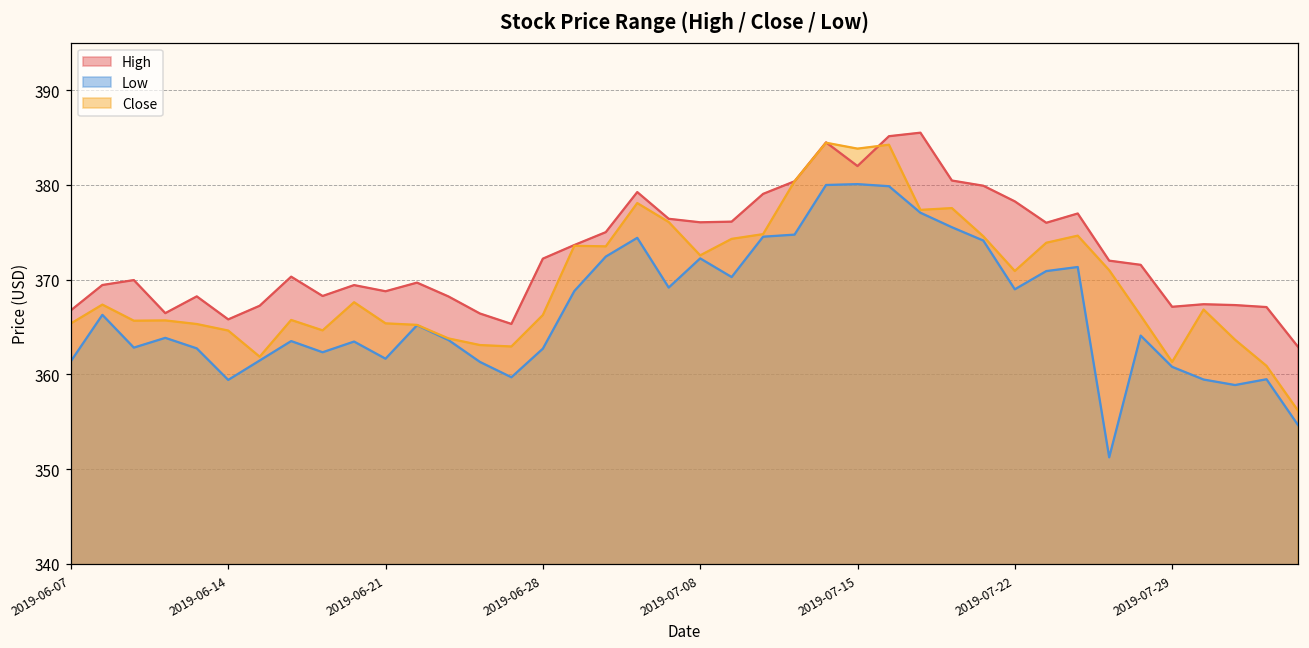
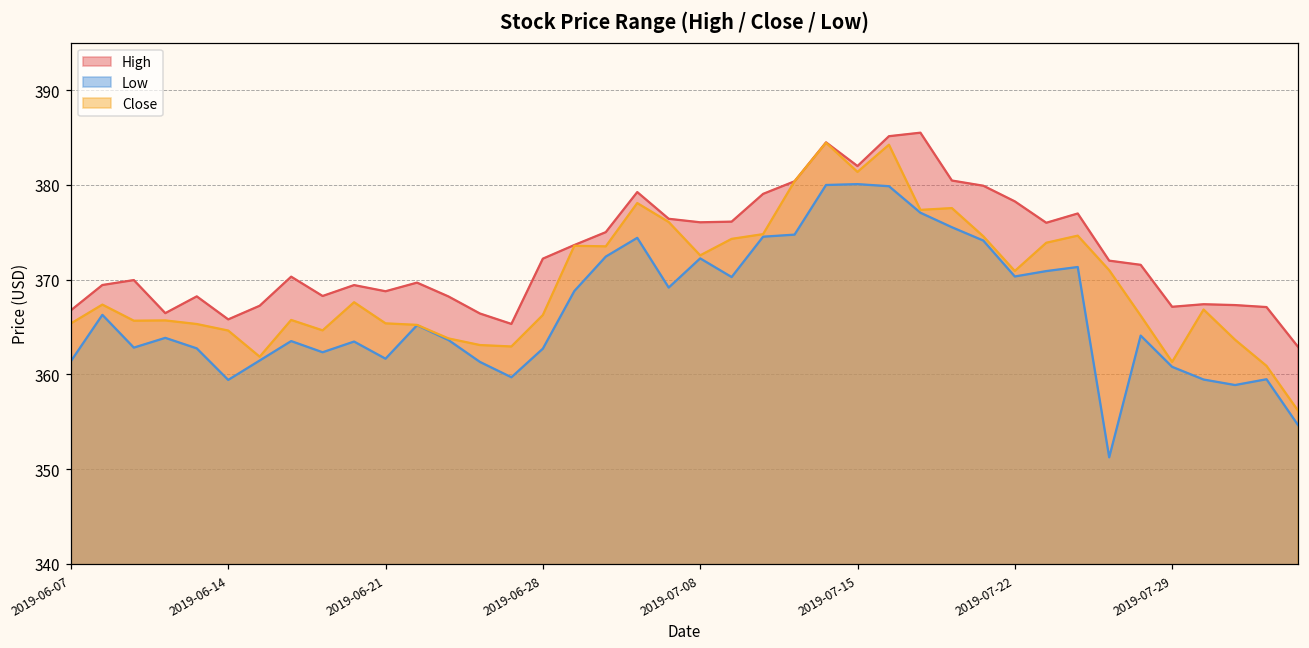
Close, 2019-07-15: 384 -> 381
Low, 2019-07-22: 369 -> 370
